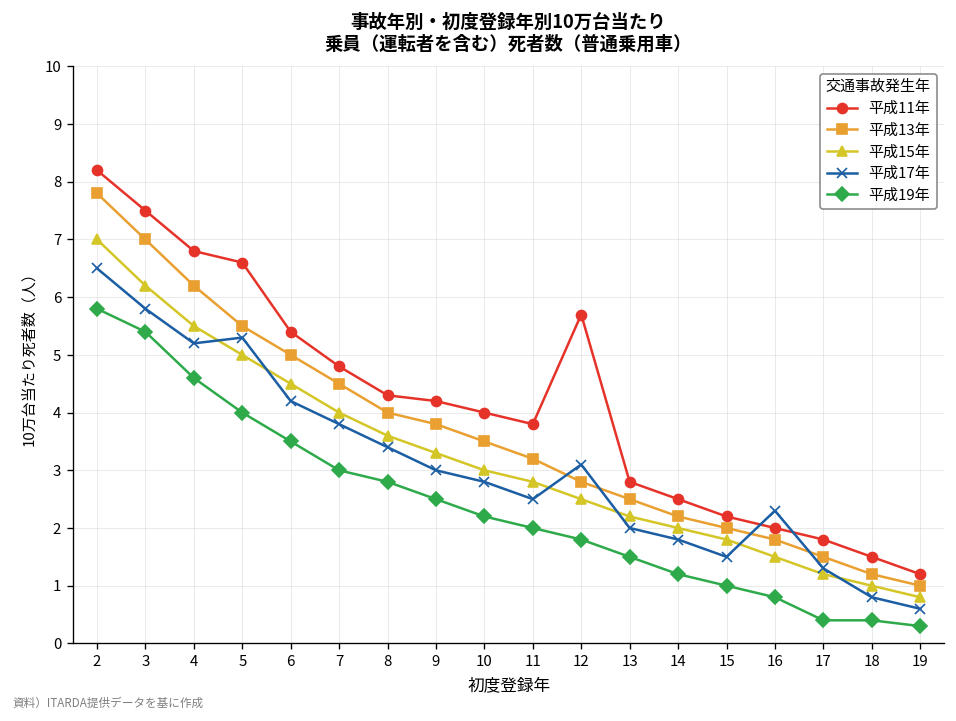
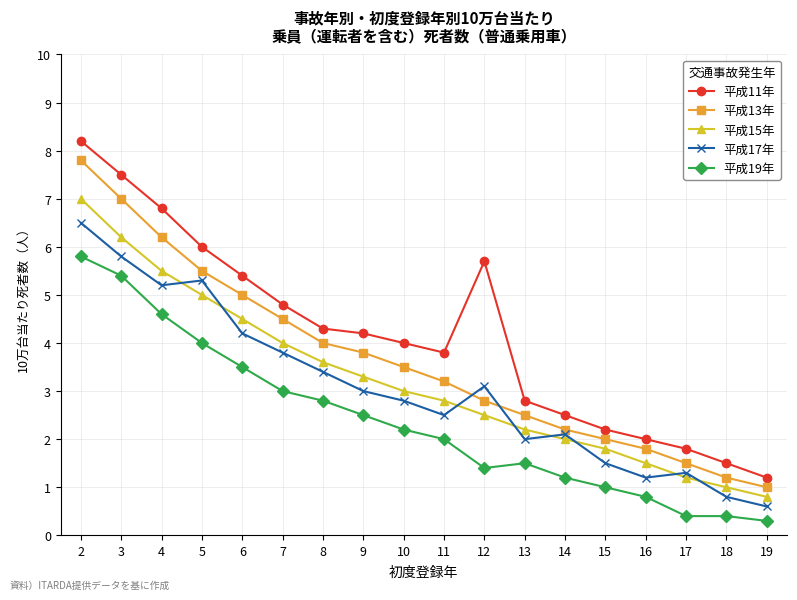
平成11年, 5: 6.6 -> 6.0
平成19年, 12: 1.8 -> 1.4
平成17年, 14: 1.8 -> 2.1
平成17年, 16: 2.3 -> 1.2
